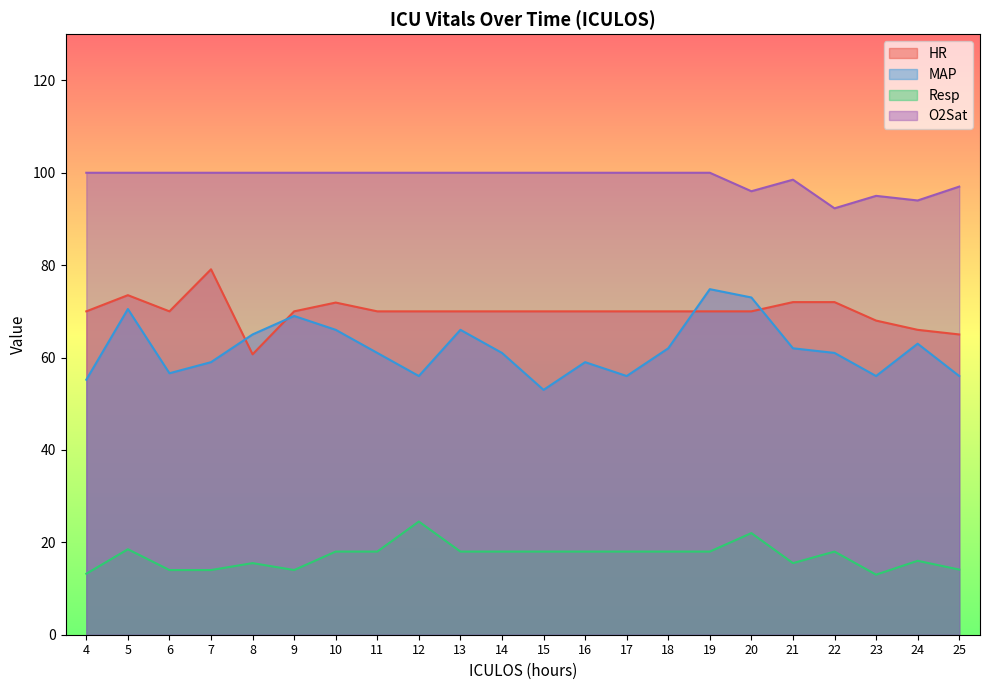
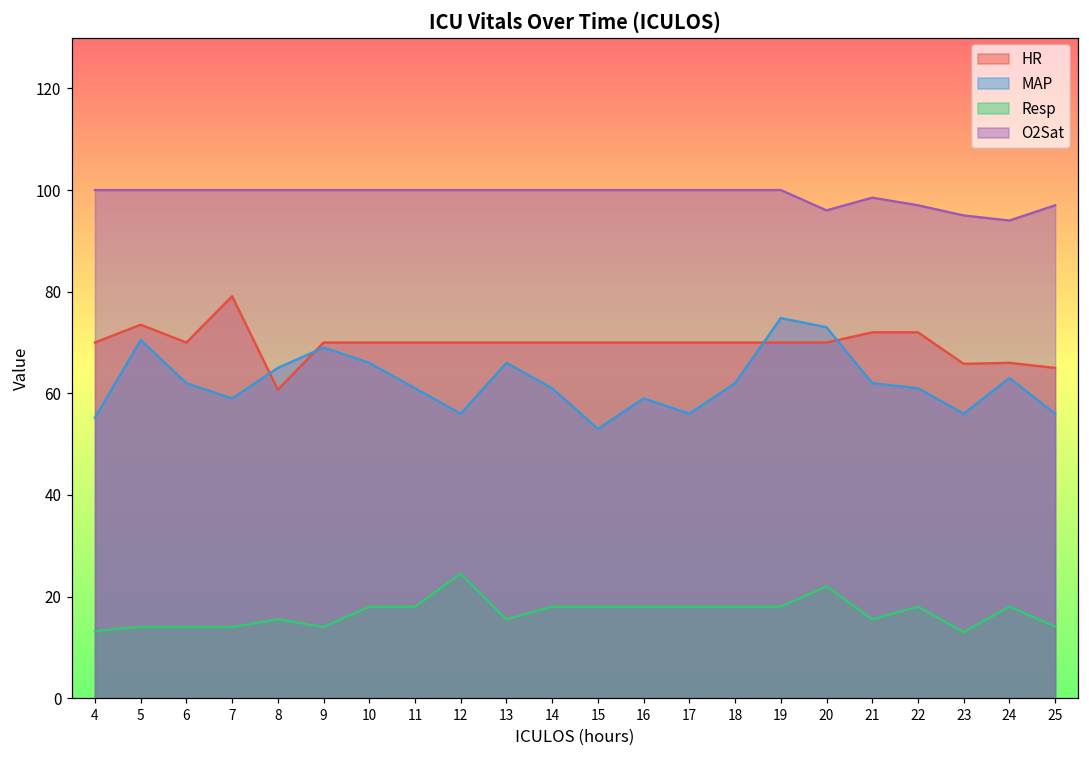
Resp, 5: 19 -> 14
MAP, 6: 57 -> 62
HR, 10: 72 -> 70
Resp, 13: 18 -> 16
O2Sat, 22: 92 -> 97
HR, 23: 68 -> 66
Resp, 24: 16 -> 18
